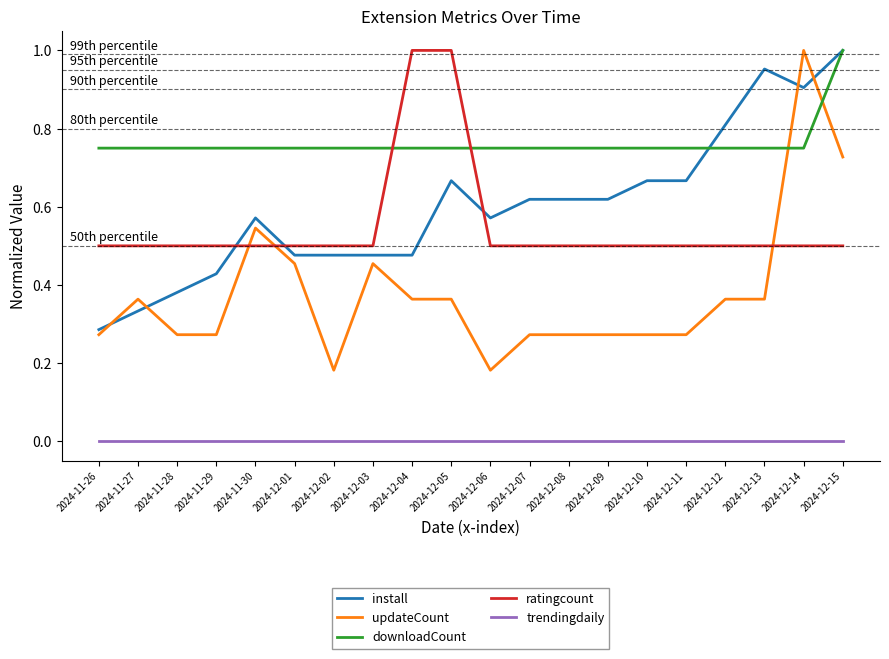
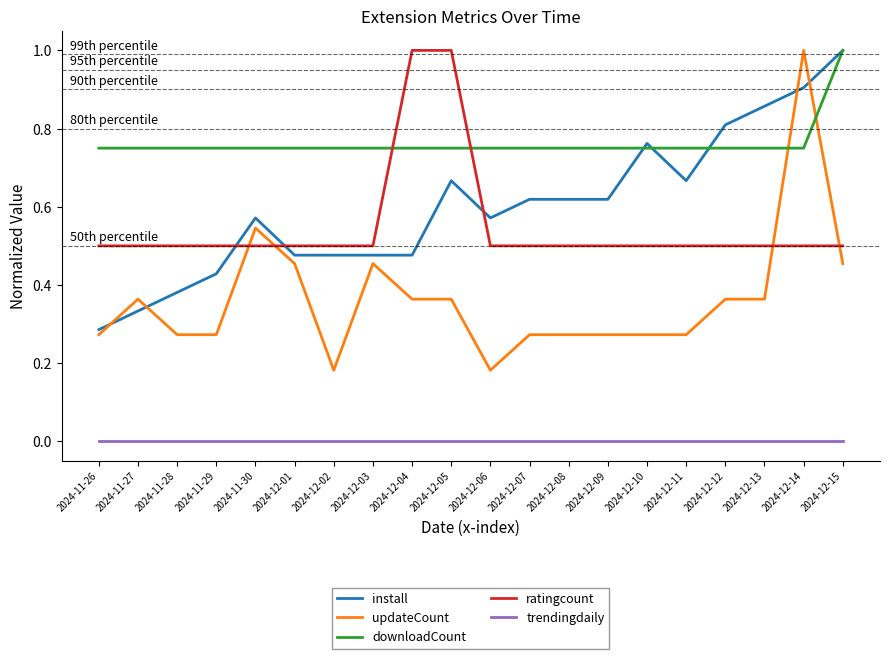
install, 2024-12-10: 0.67 -> 0.76
install, 2024-12-13: 0.95 -> 0.86
updateCount, 2024-12-15: 0.73 -> 0.45
